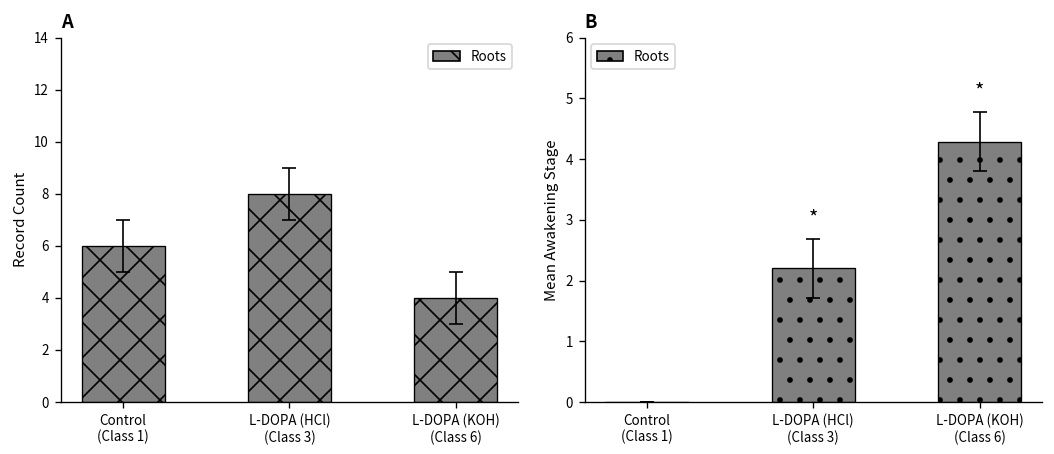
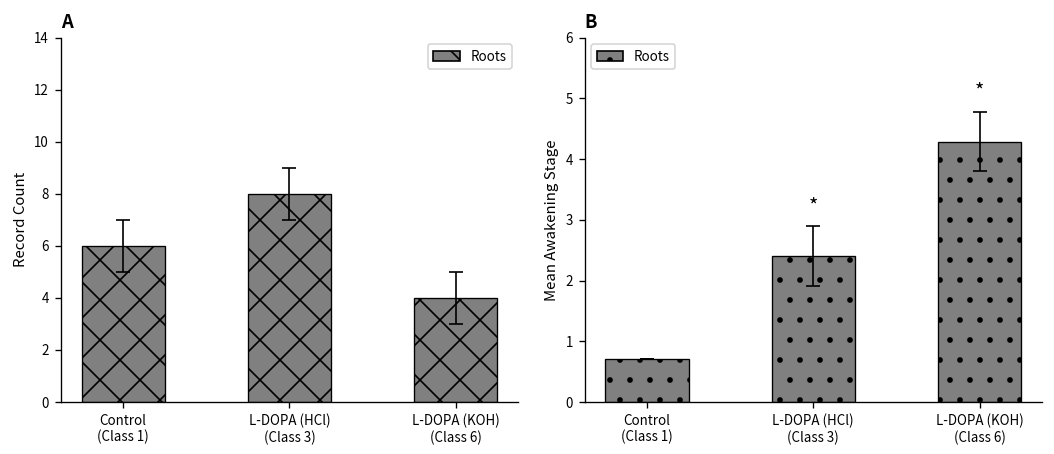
B, Roots, Control (Class 1): 0.0 -> 0.7
B, Roots, L-DOPA (HCl) (Class 3): 2.2 -> 2.4
